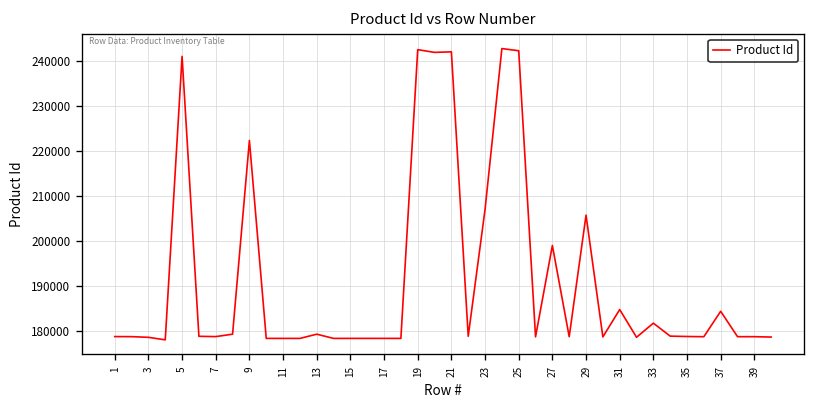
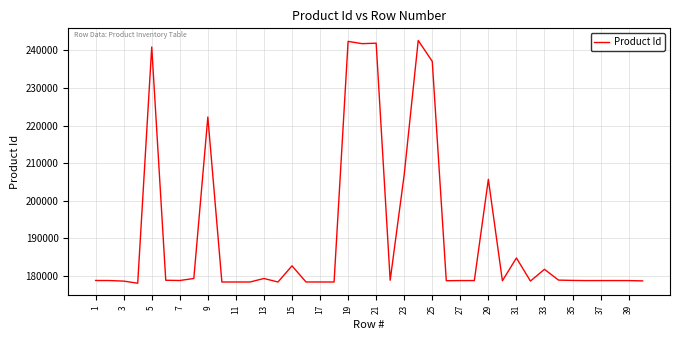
15: 178000 -> 183000
25: 242000 -> 237000
27: 199000 -> 179000
37: 184000 -> 179000
